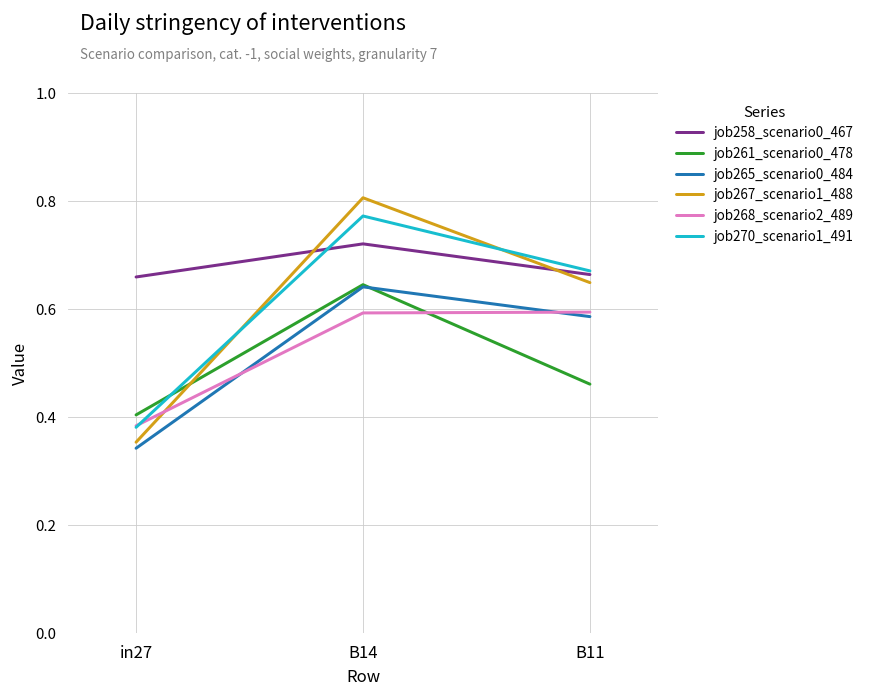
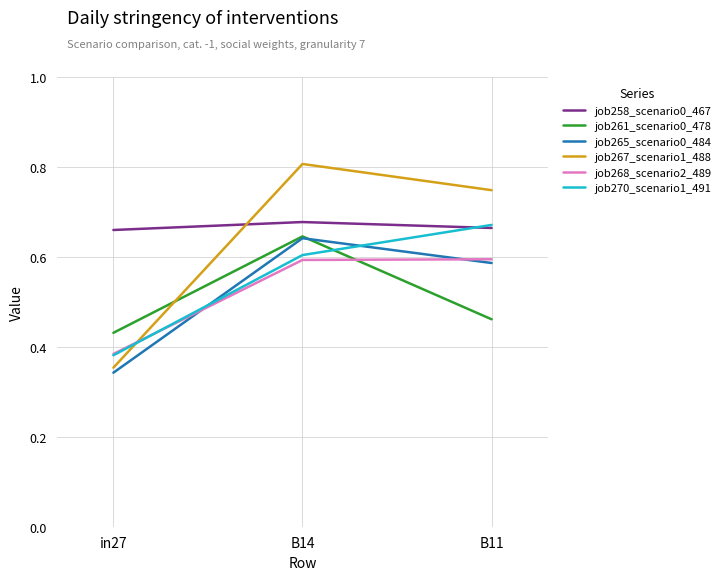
job261_scenario0_478, in27: 0.40 -> 0.43
job258_scenario0_467, B14: 0.72 -> 0.68
job270_scenario1_491, B14: 0.77 -> 0.60
job267_scenario1_488, B11: 0.65 -> 0.75
